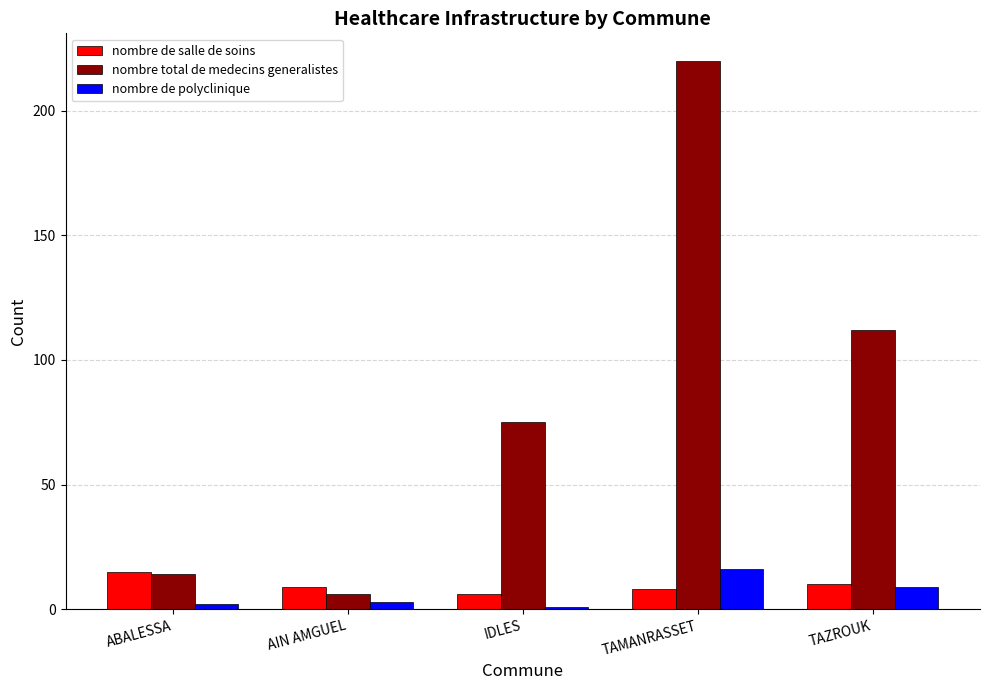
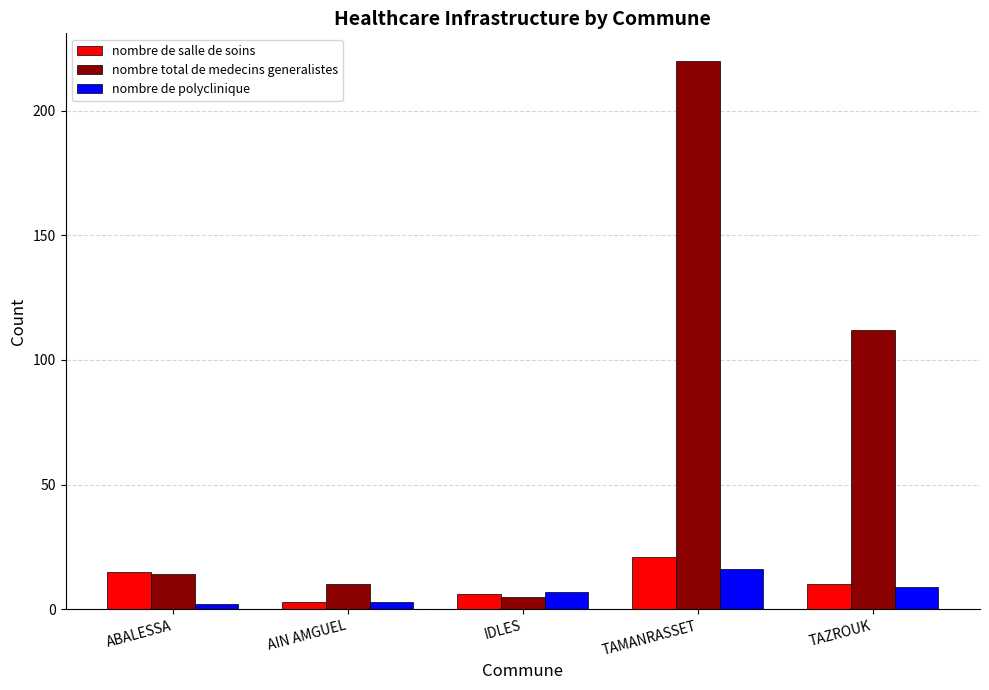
nombre de salle de soins, AIN AMGUEL: 9 -> 3
nombre total de medecins generalistes, AIN AMGUEL: 6 -> 10
nombre total de medecins generalistes, IDLES: 75 -> 5
nombre de polyclinique, IDLES: 1 -> 7
nombre de salle de soins, TAMANRASSET: 8 -> 21
